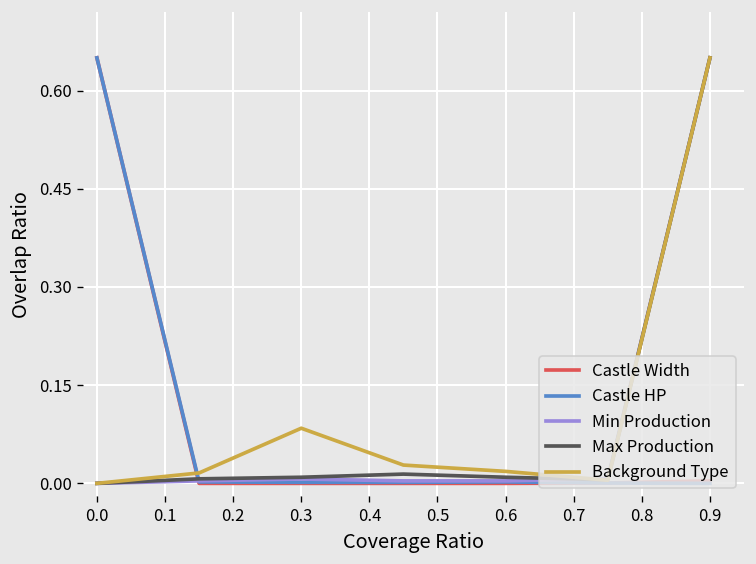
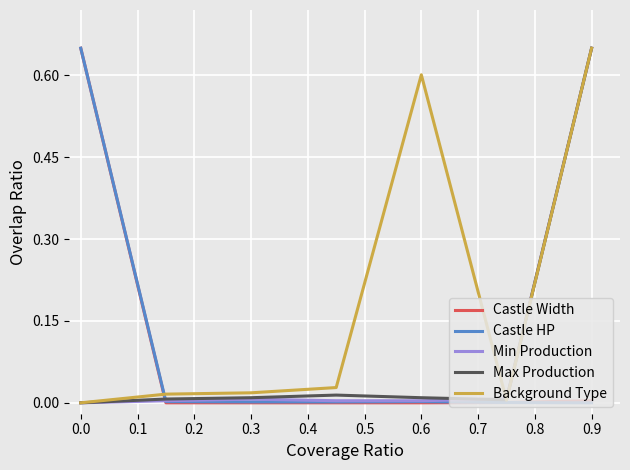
Background Type, 0.3: 0.08 -> 0.02
Background Type, 0.6: 0.02 -> 0.60
